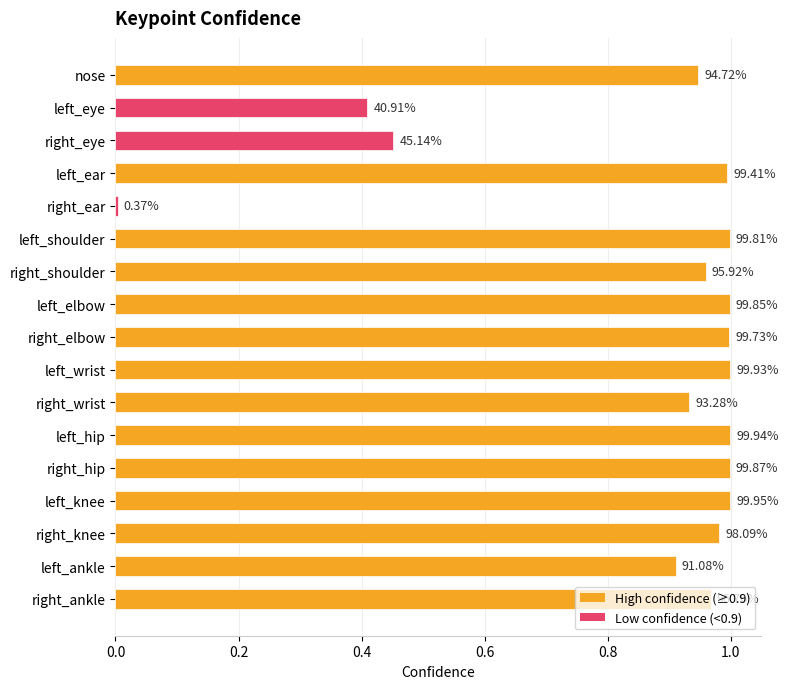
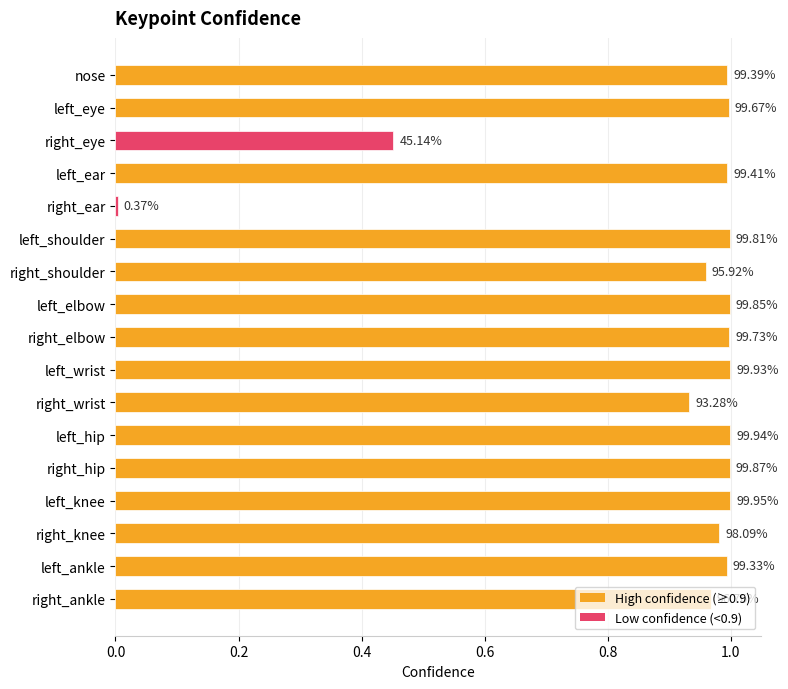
nose: 94.72% -> 99.39%
left_eye: 40.91% -> 99.67%
left_ankle: 91.08% -> 99.33%
